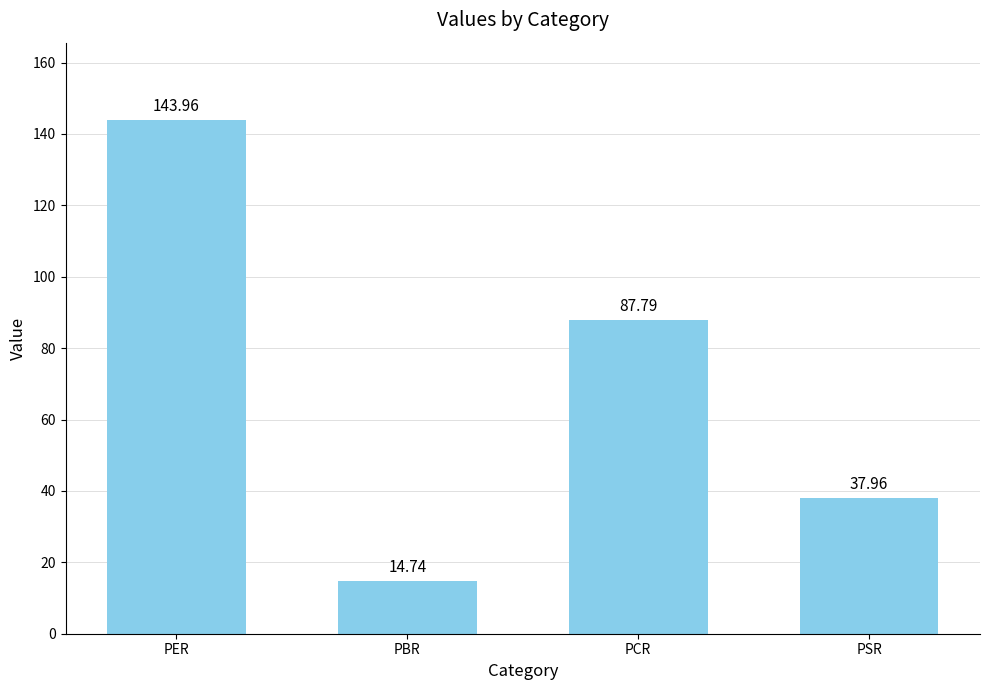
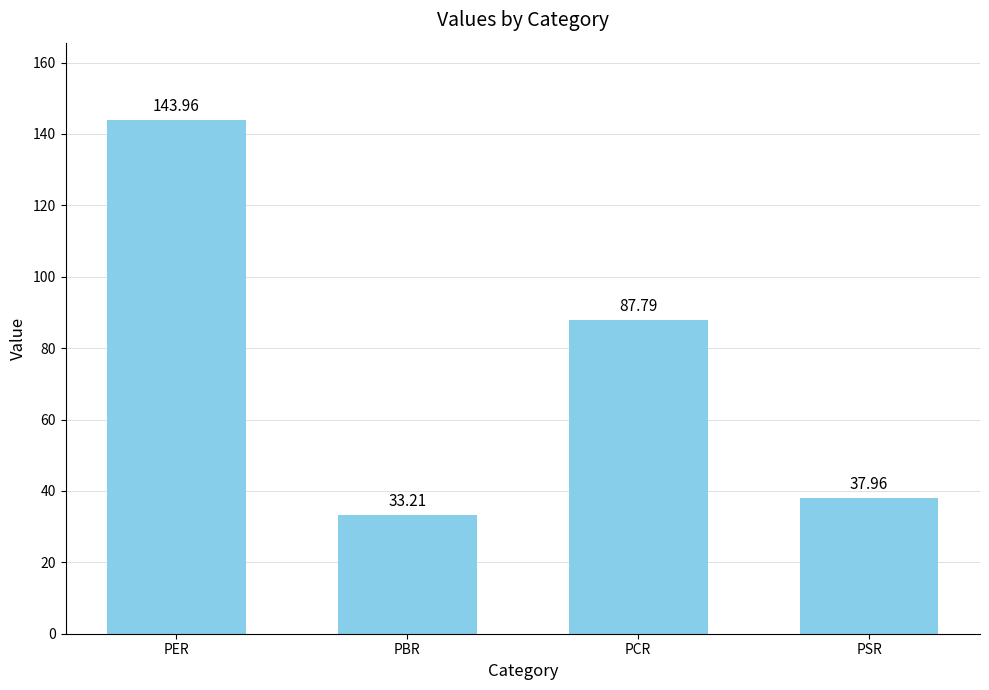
PBR: 14.74 -> 33.21
